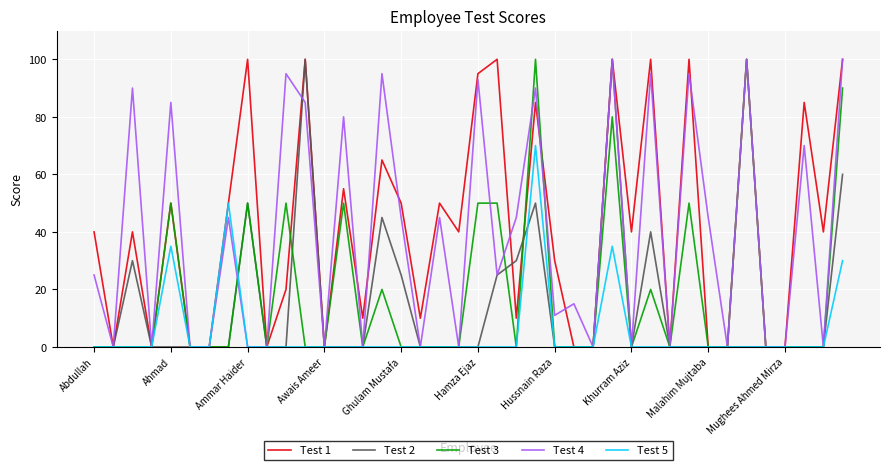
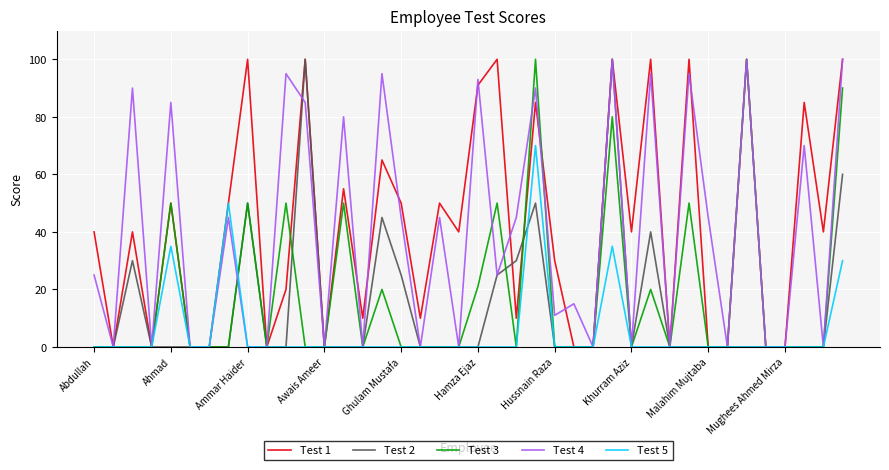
Test 1, Hamza Ejaz: 95 -> 91
Test 3, Hamza Ejaz: 50 -> 21
